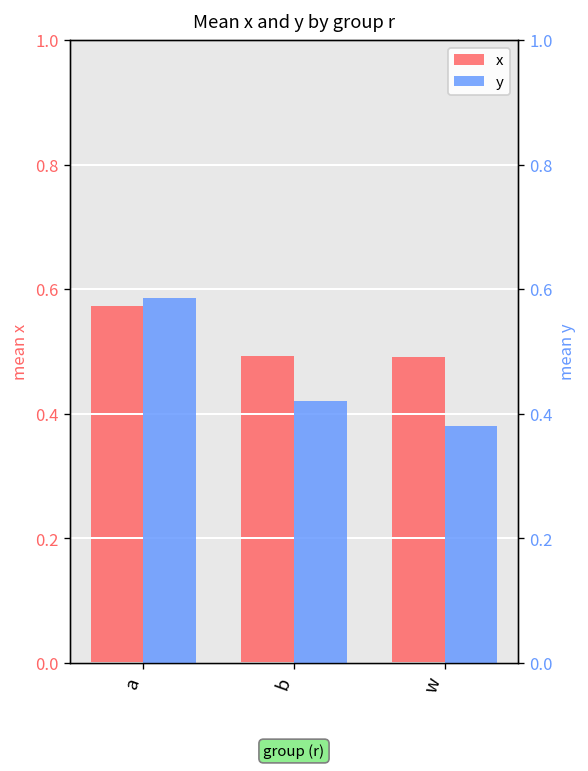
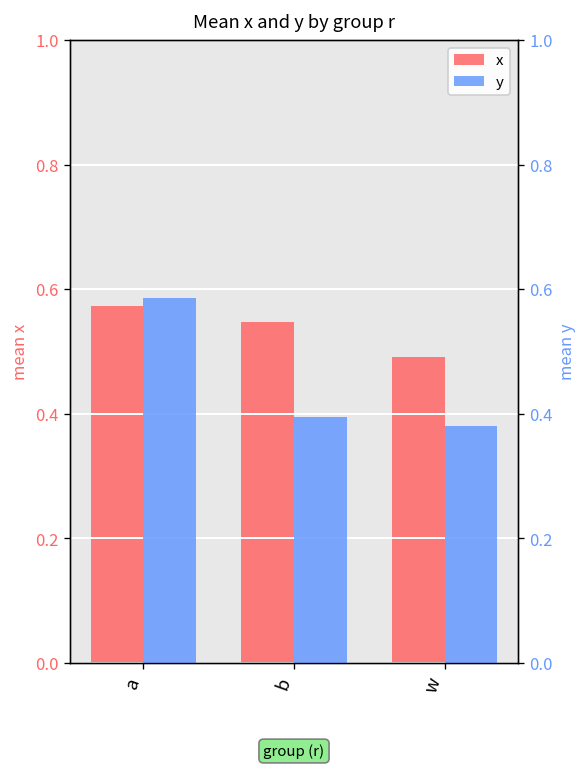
x, b: 0.49 -> 0.55
y, b: 0.42 -> 0.40
